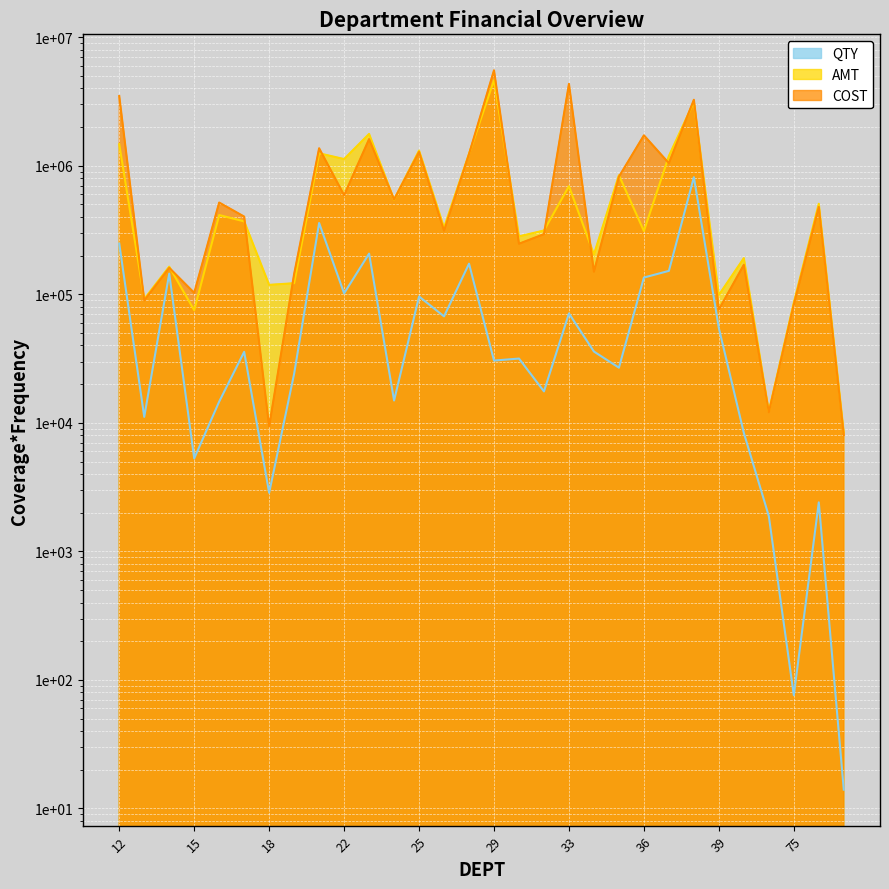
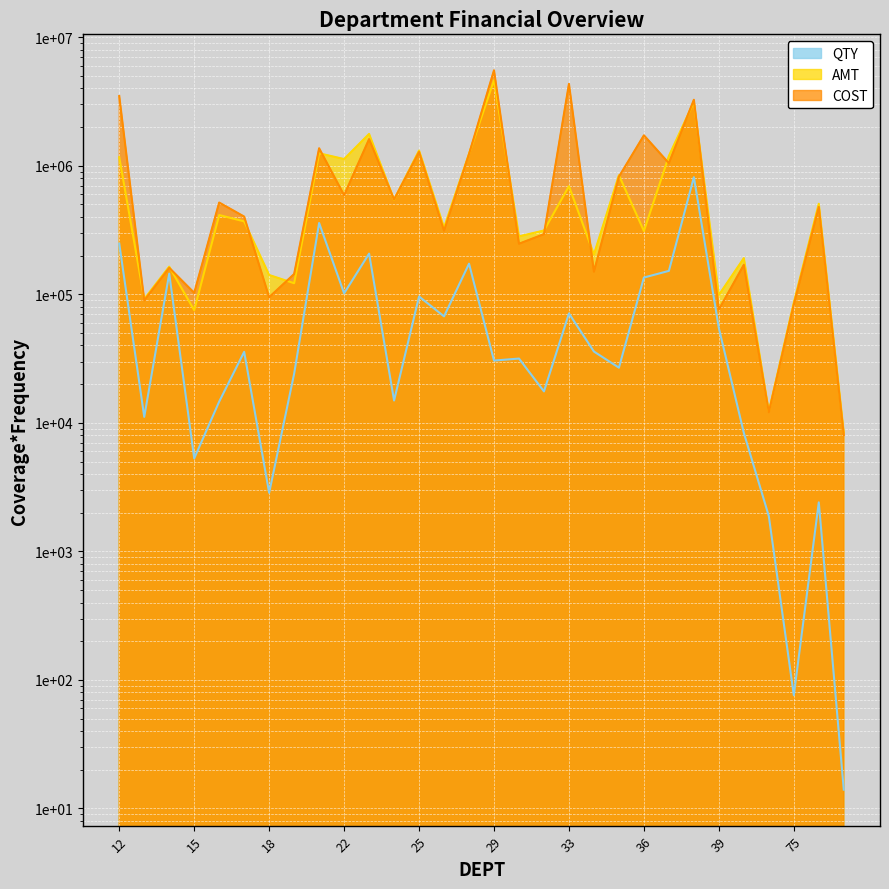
AMT, 12: 1500000 -> 1200000
AMT, 18: 120000 -> 140000
COST, 18: 9000 -> 90000
